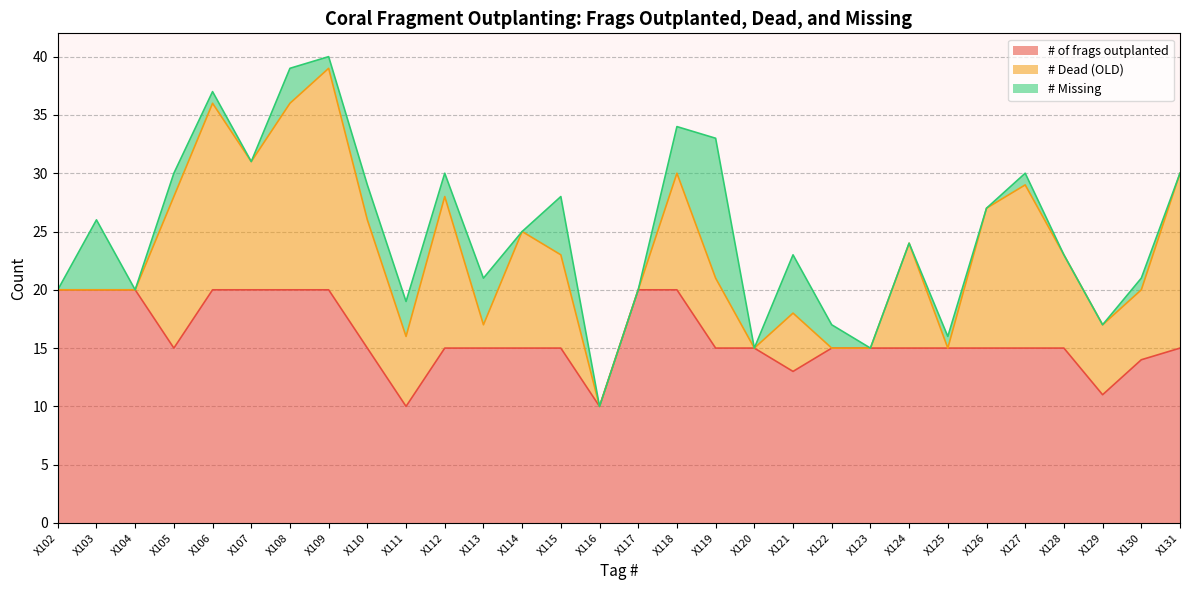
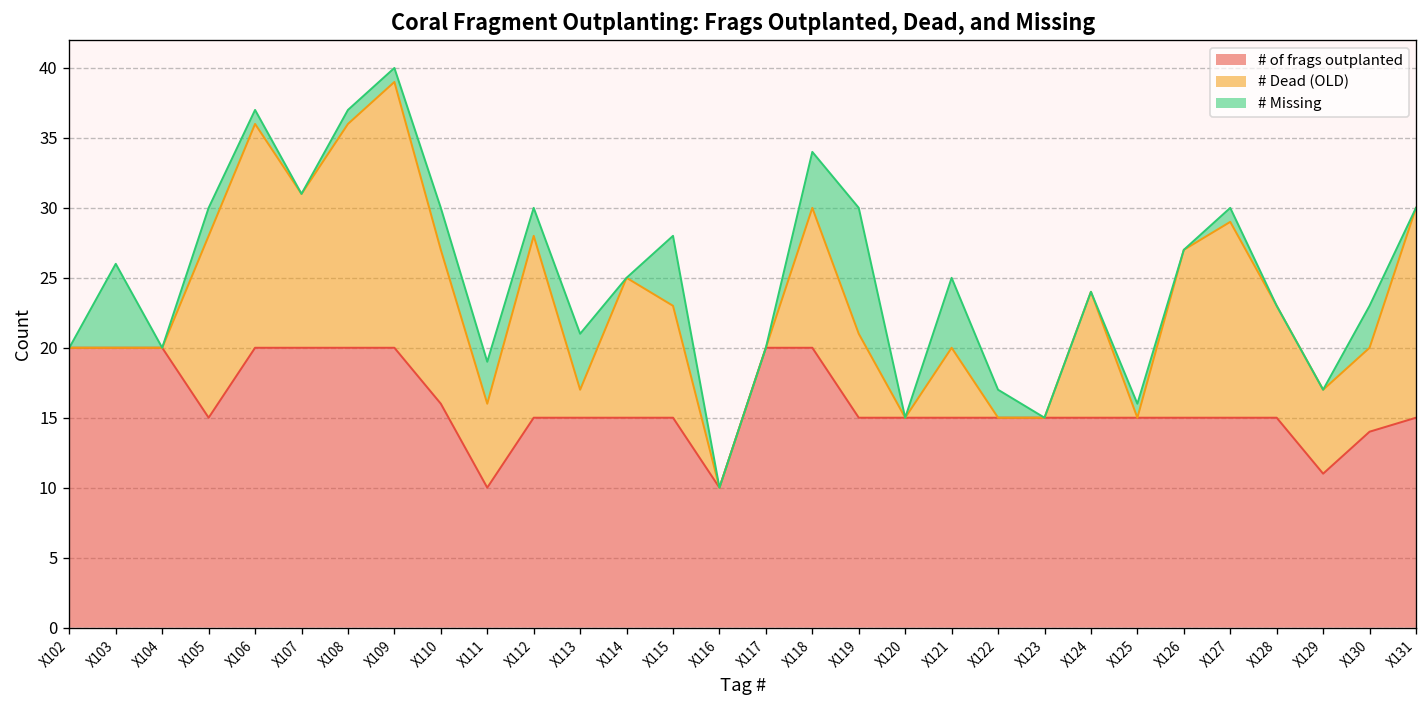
# Missing, X108: 3 -> 1
# of frags outplanted, X110: 15 -> 16
# Missing, X119: 12 -> 9
# of frags outplanted, X121: 13 -> 15
# Missing, X130: 1 -> 3
